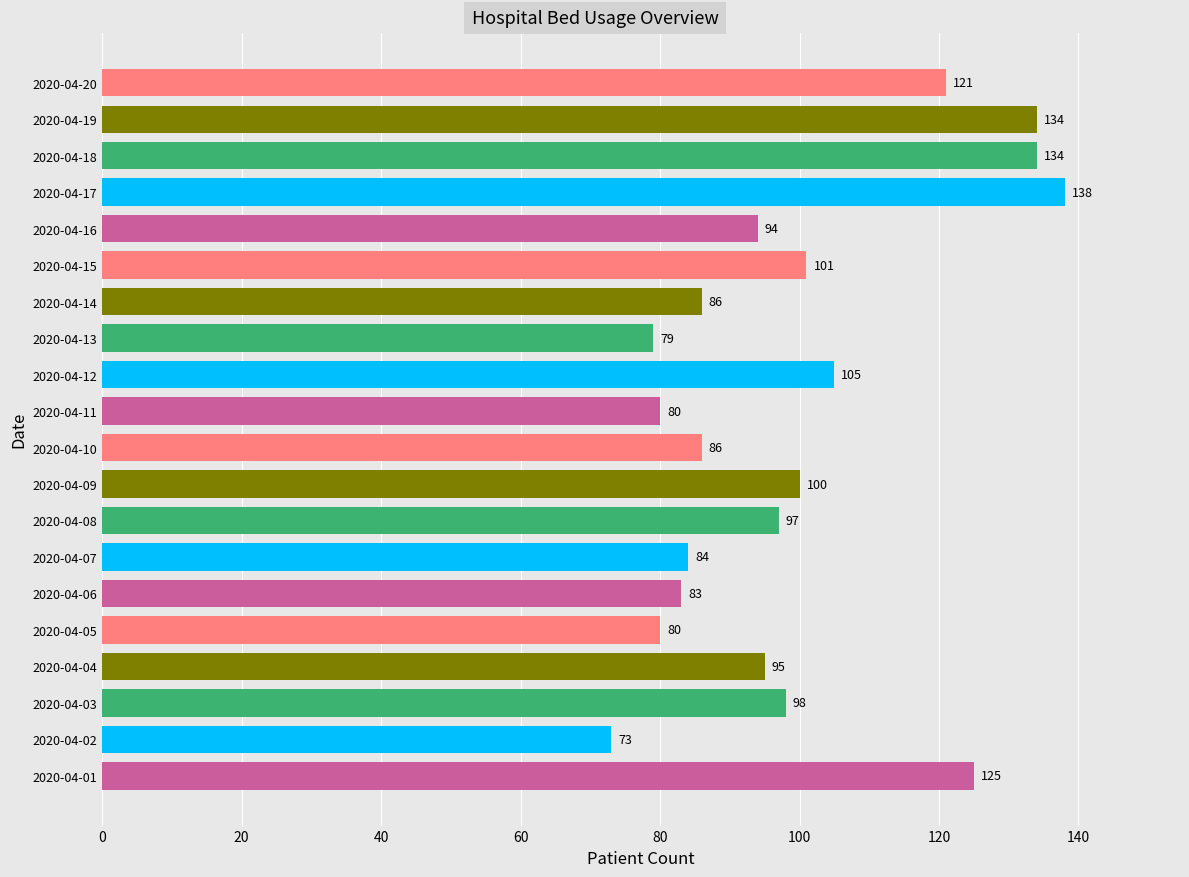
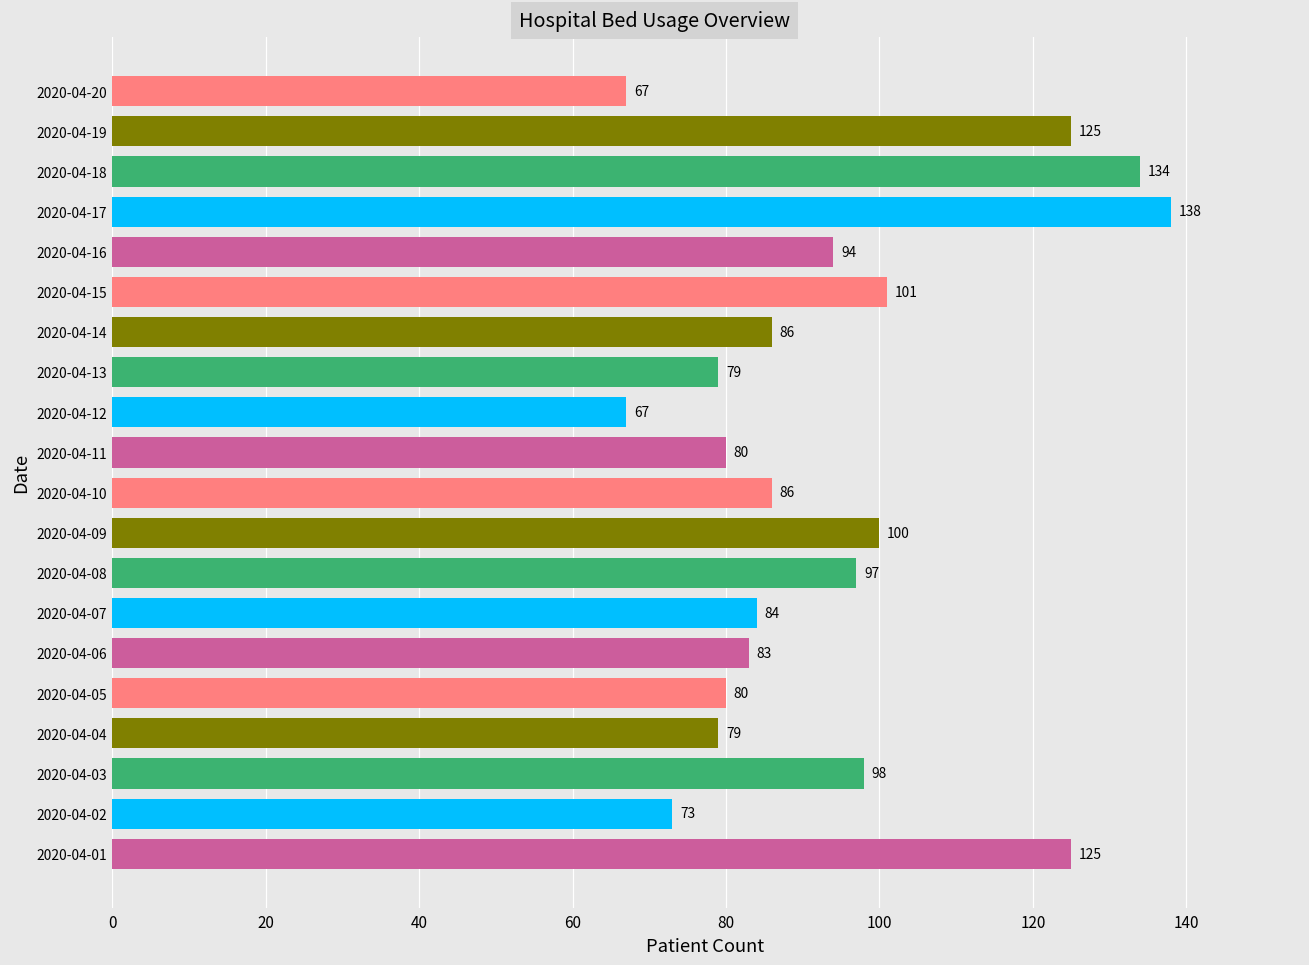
2020-04-20: 121 -> 67
2020-04-19: 134 -> 125
2020-04-12: 105 -> 67
2020-04-04: 95 -> 79
